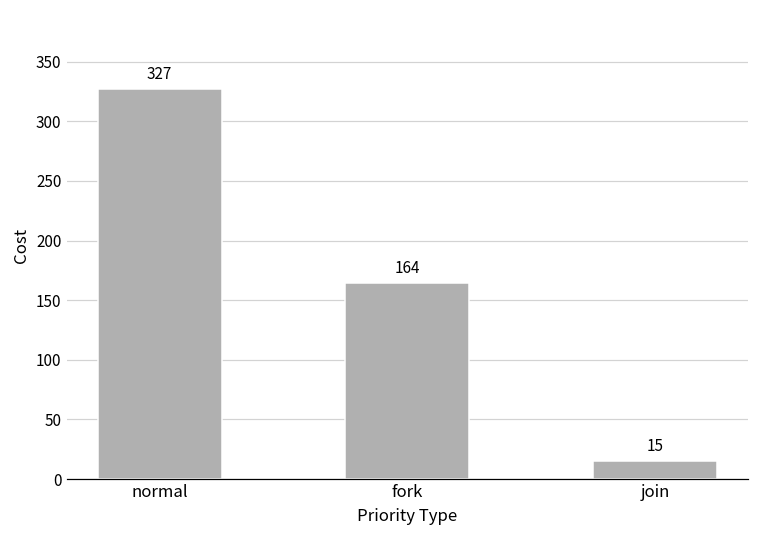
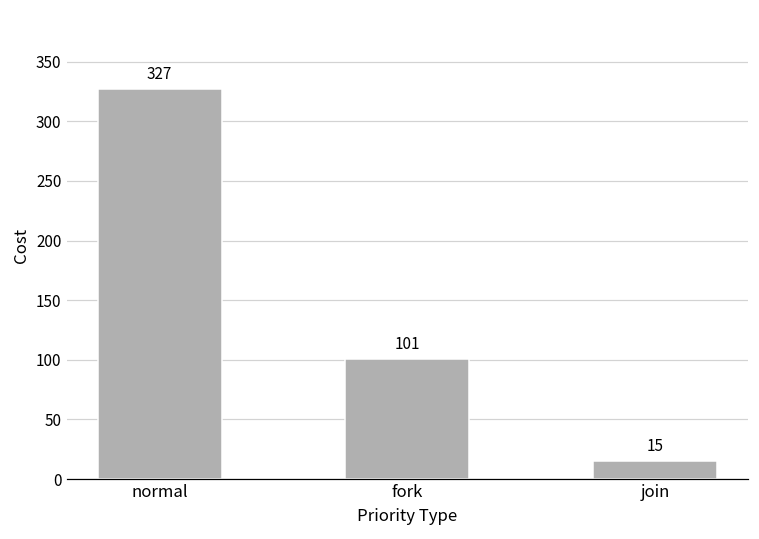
fork: 164 -> 101
